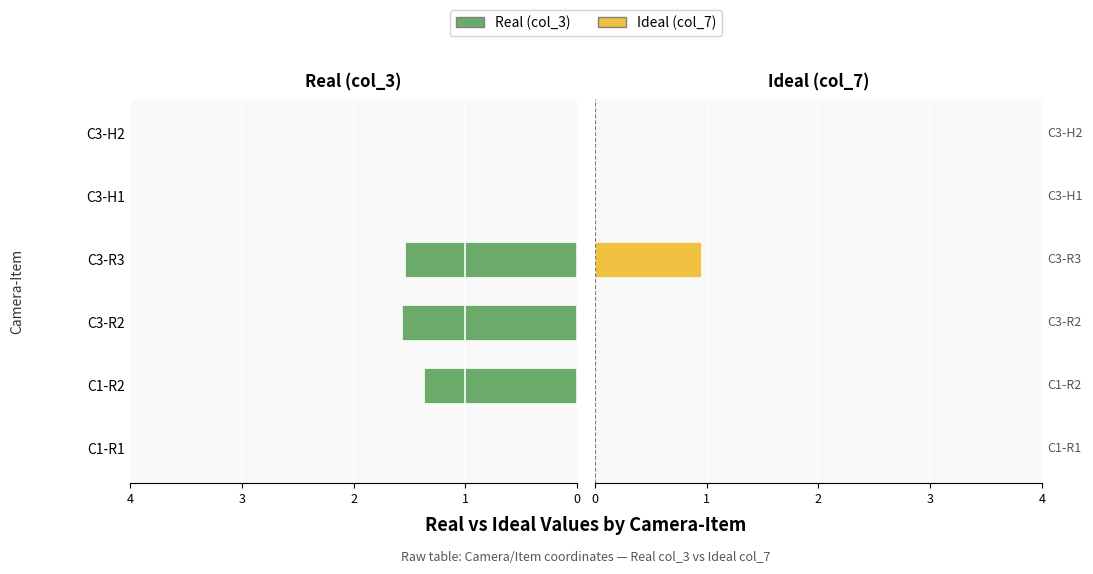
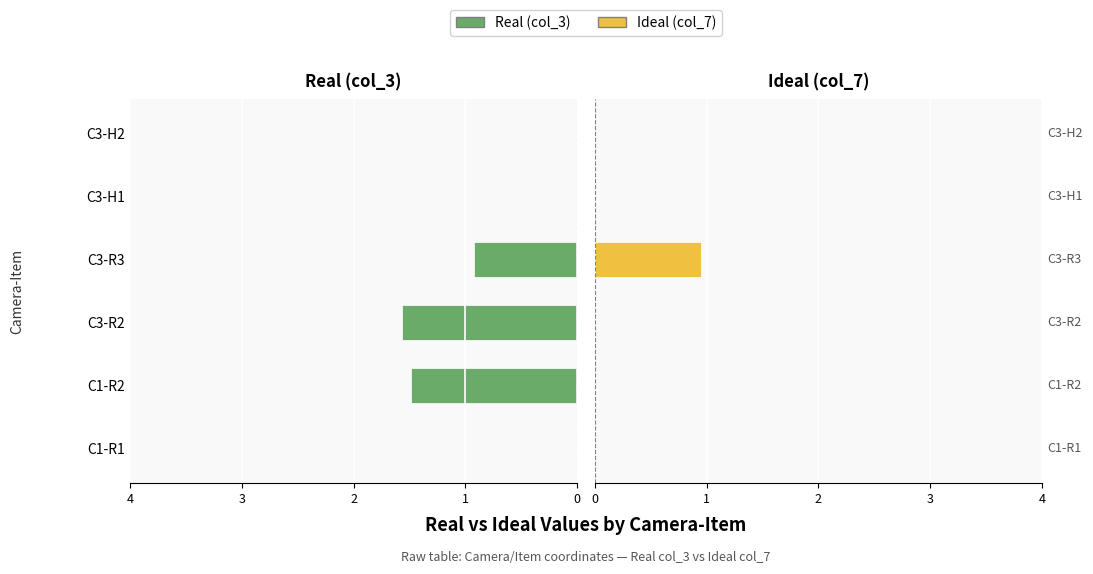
Real (col_3), C3-R3: 1.54 -> 0.92
Real (col_3), C1-R2: 1.37 -> 1.49
